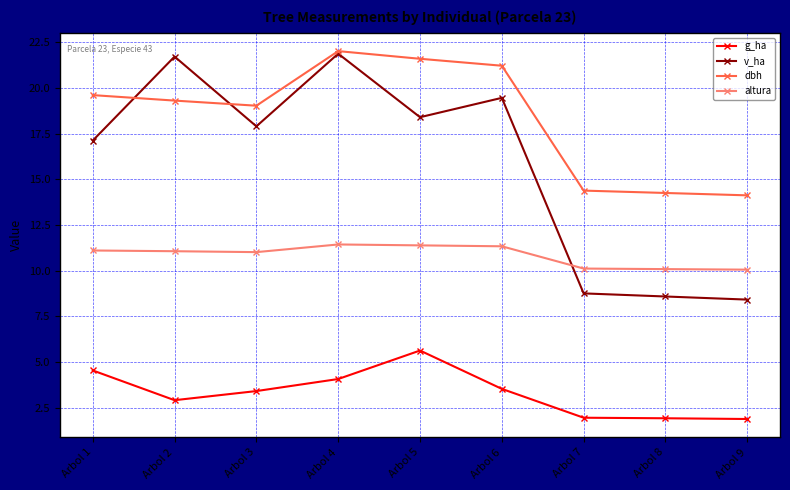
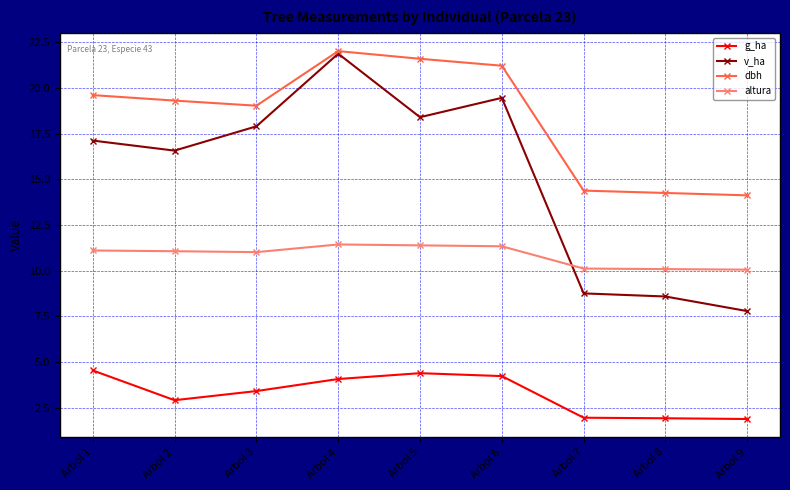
v_ha, Arbol 2: 21.7 -> 16.6
g_ha, Arbol 5: 5.6 -> 4.4
g_ha, Arbol 6: 3.5 -> 4.2
v_ha, Arbol 9: 8.4 -> 7.8
